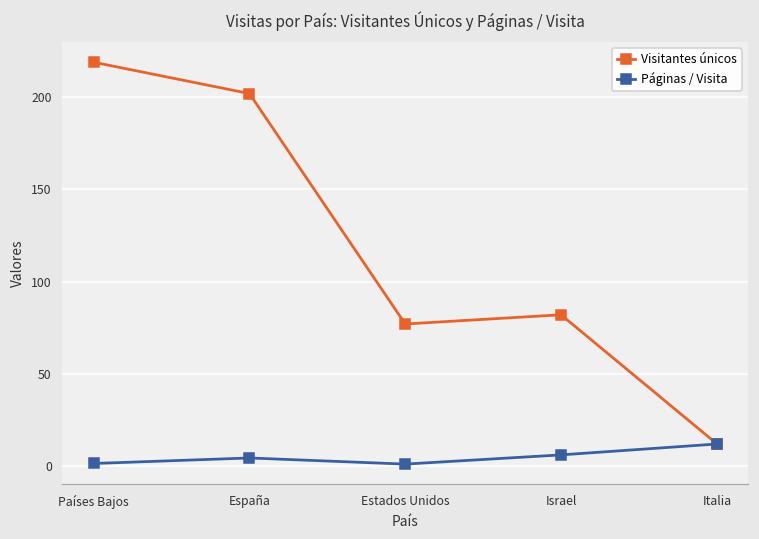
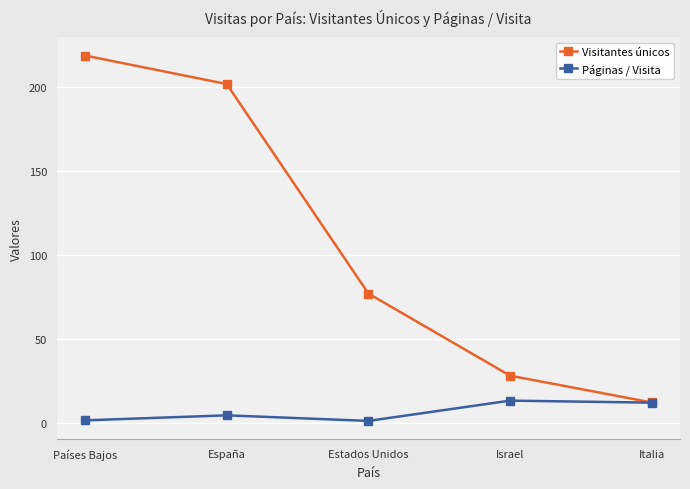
Visitantes únicos, Israel: 82 -> 28
Páginas / Visita, Israel: 6 -> 13
